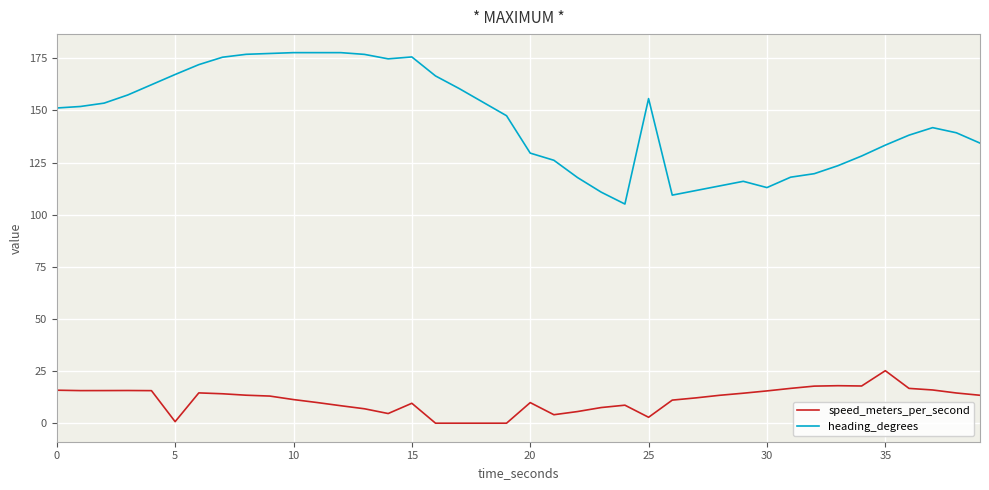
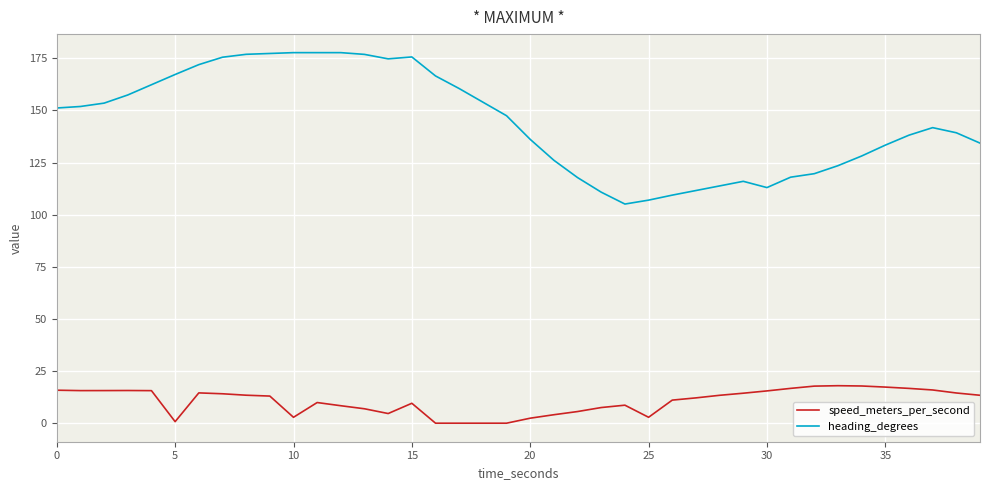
speed_meters_per_second, 10: 11 -> 3
speed_meters_per_second, 20: 10 -> 2
heading_degrees, 20: 130 -> 136
heading_degrees, 25: 156 -> 107
speed_meters_per_second, 35: 25 -> 17
